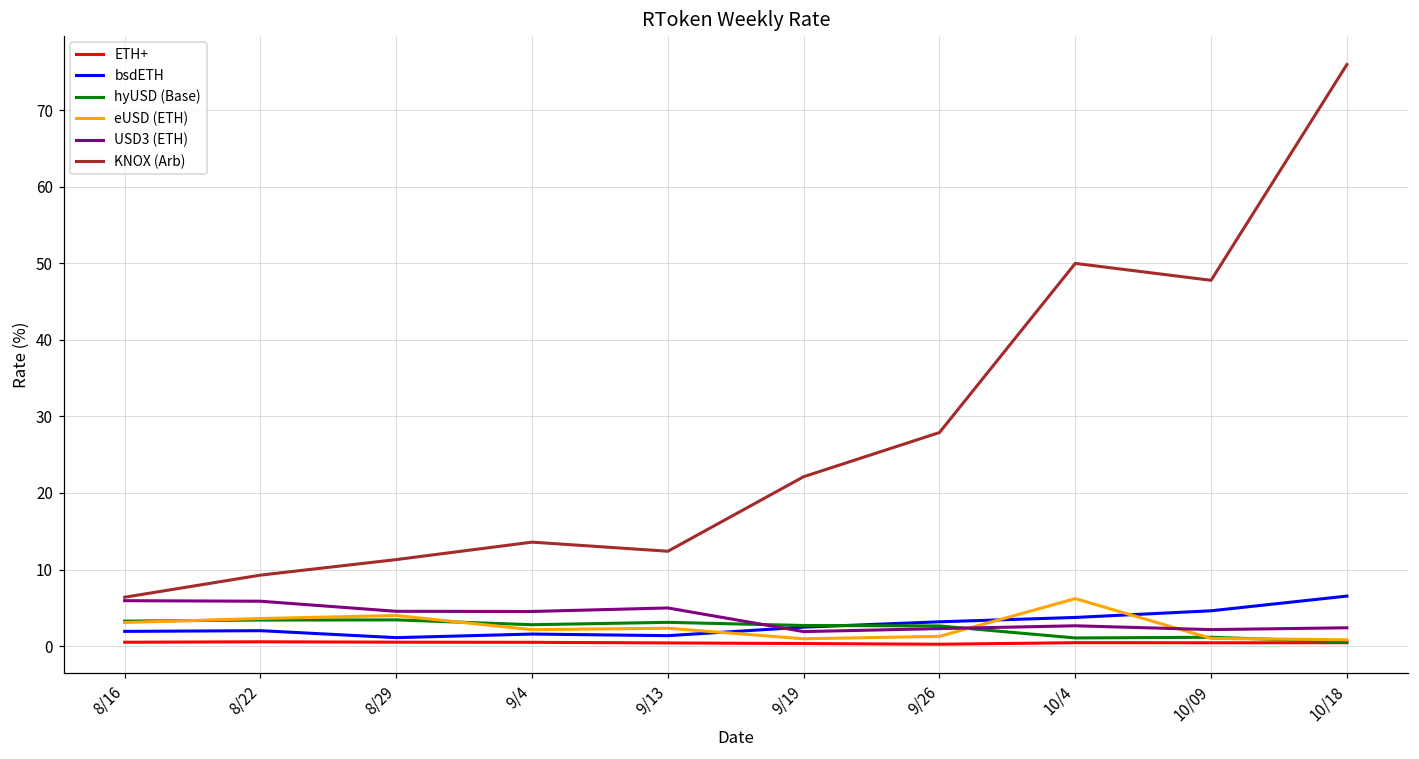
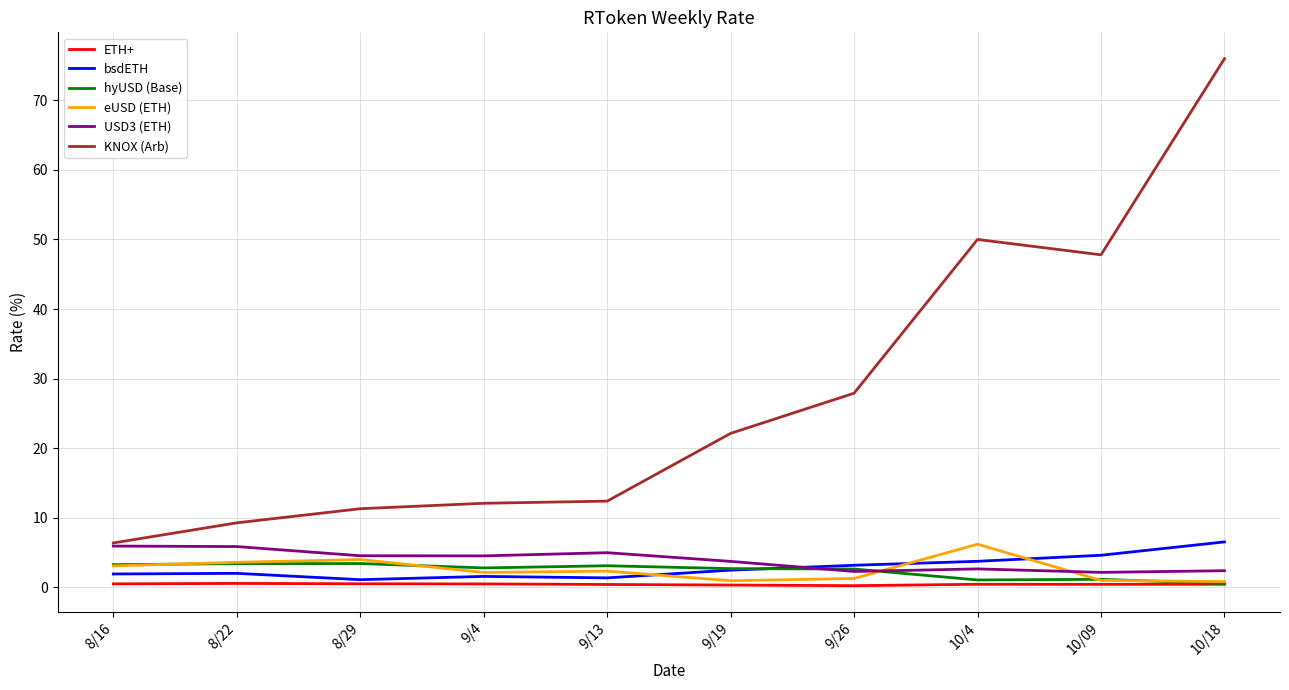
KNOX (Arb), 9/4: 14 -> 12
USD3 (ETH), 9/19: 2 -> 4
